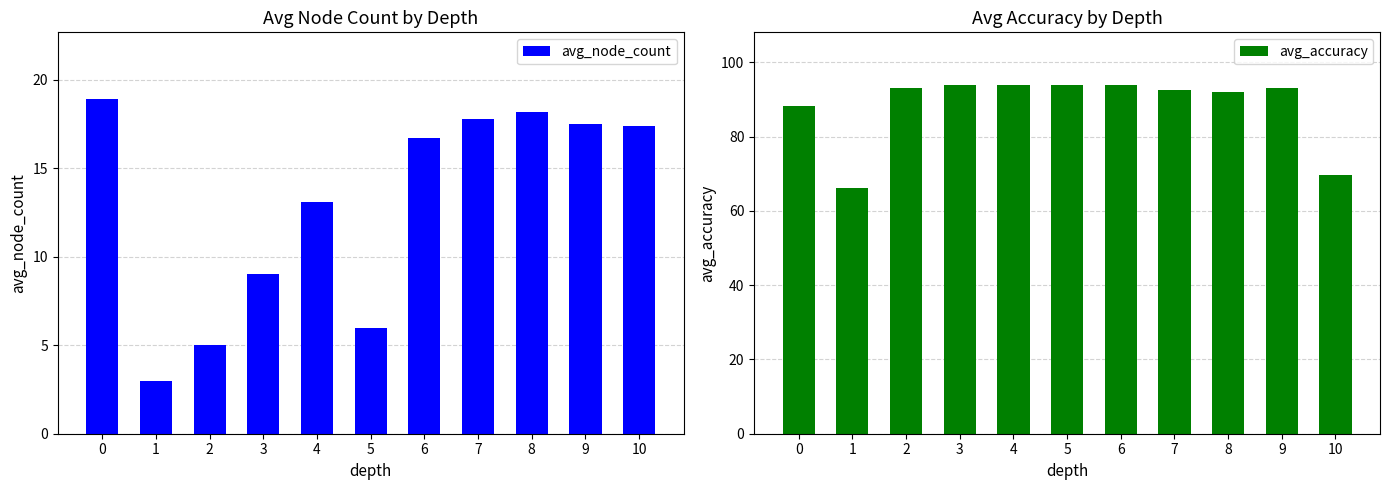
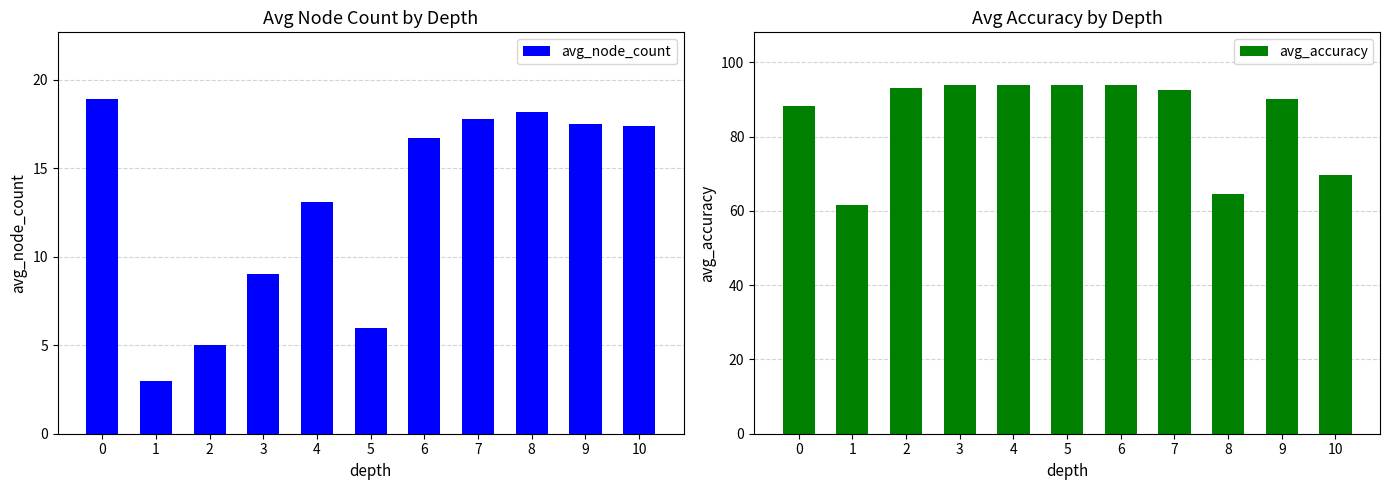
Avg Accuracy by Depth, 1: 66 -> 62
Avg Accuracy by Depth, 8: 92 -> 65
Avg Accuracy by Depth, 9: 93 -> 90
